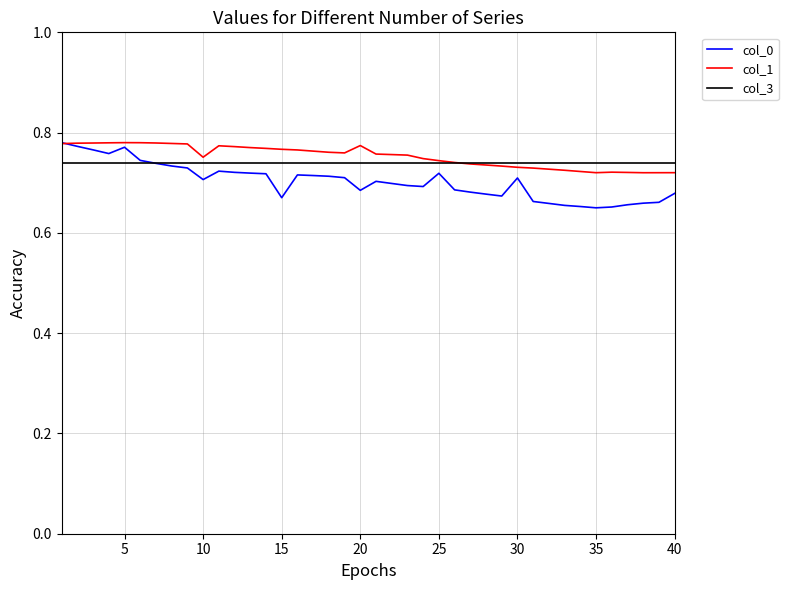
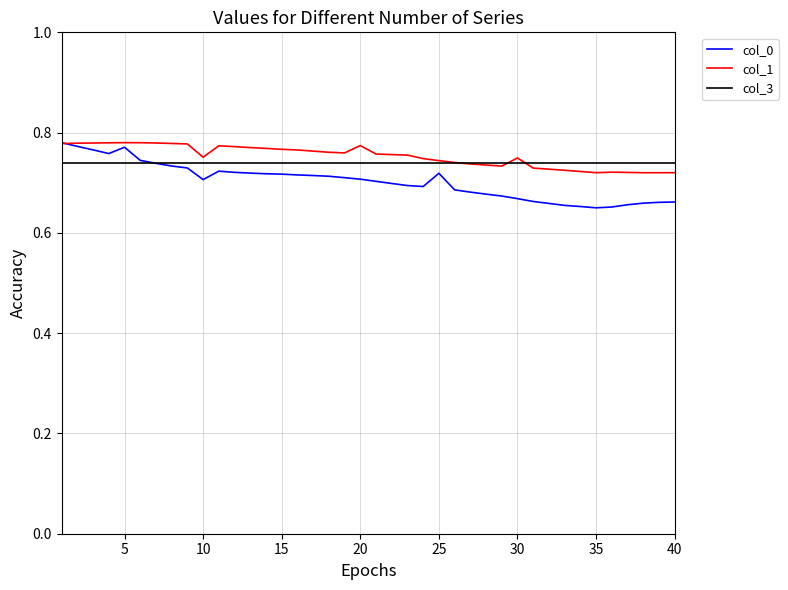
col_0, 15: 0.67 -> 0.72
col_0, 20: 0.68 -> 0.71
col_0, 30: 0.71 -> 0.67
col_1, 30: 0.73 -> 0.75
col_0, 40: 0.68 -> 0.66
